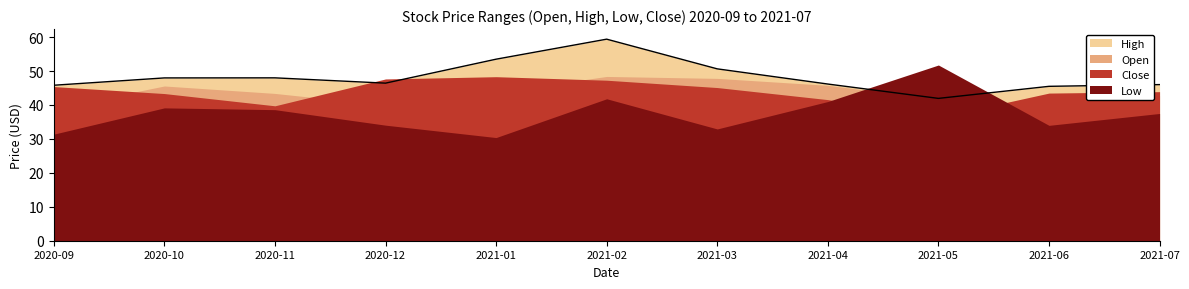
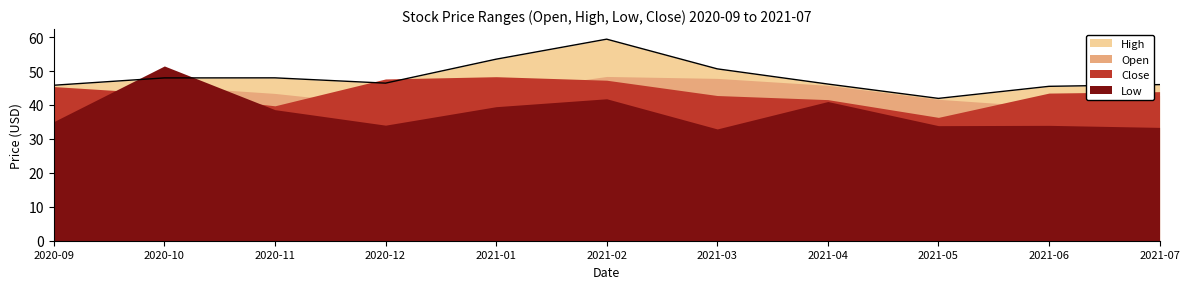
Low, 2020-09: 31 -> 35
Low, 2020-10: 39 -> 52
Low, 2021-01: 30 -> 40
Close, 2021-03: 45 -> 43
Low, 2021-05: 52 -> 34
Low, 2021-07: 38 -> 33
